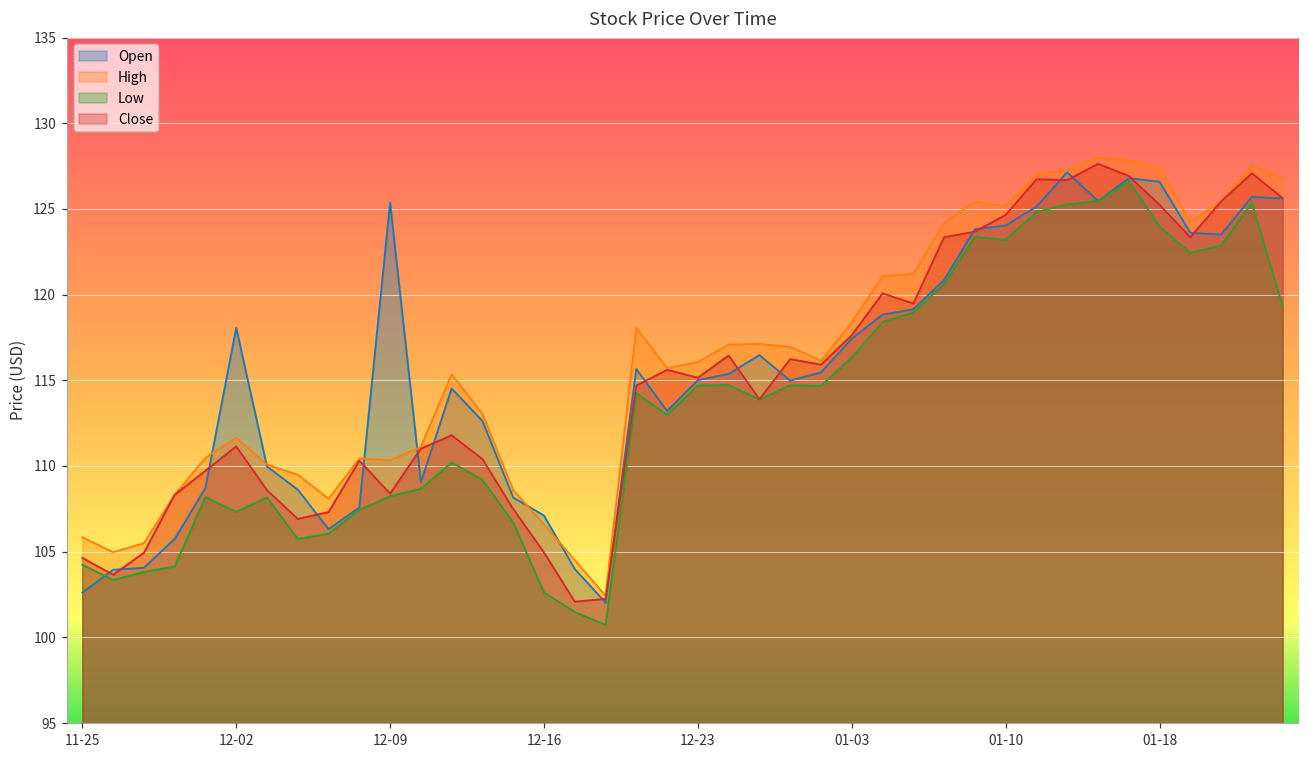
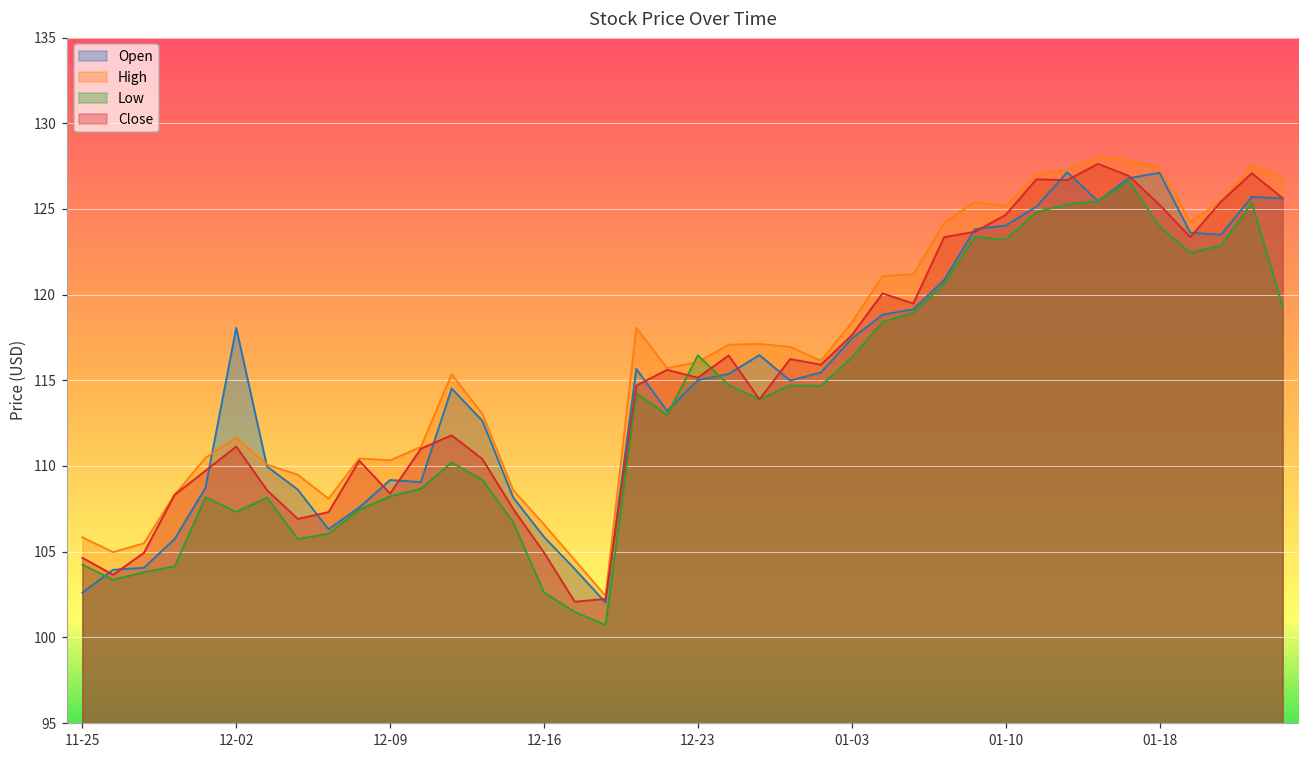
Open, 12-09: 125.4 -> 109.2
Open, 12-16: 107.1 -> 105.9
Low, 12-23: 114.7 -> 116.5
Open, 01-18: 126.6 -> 127.1
